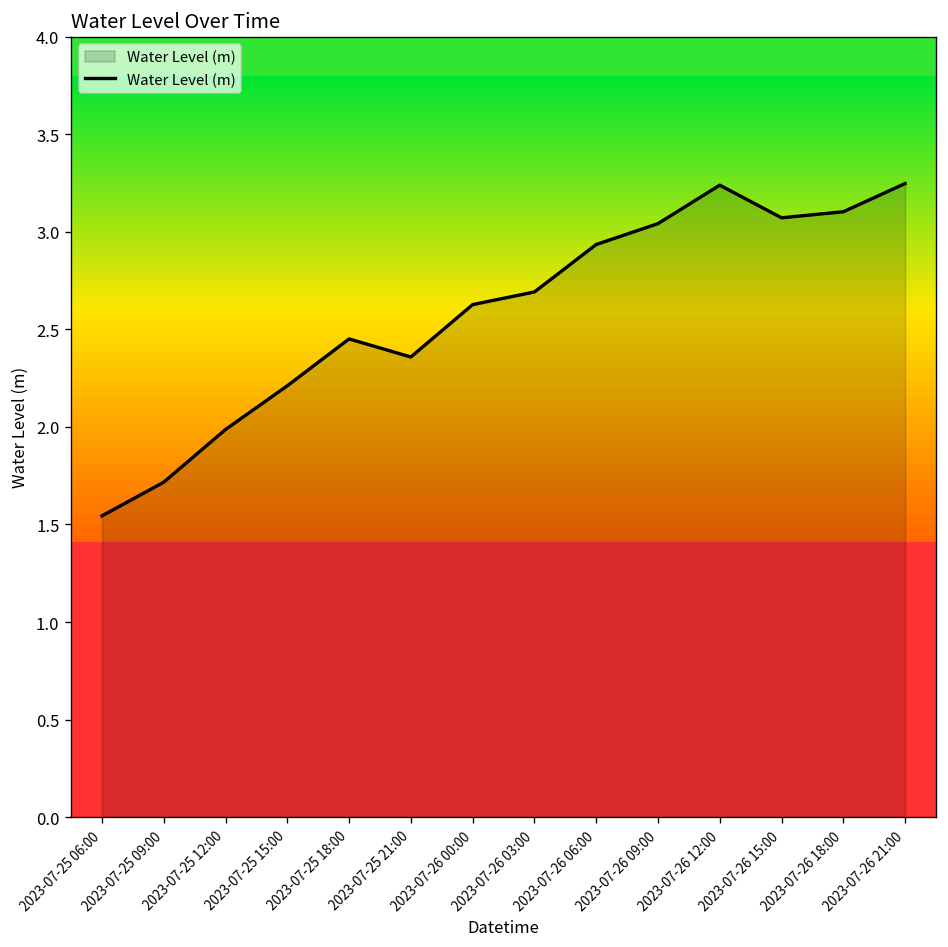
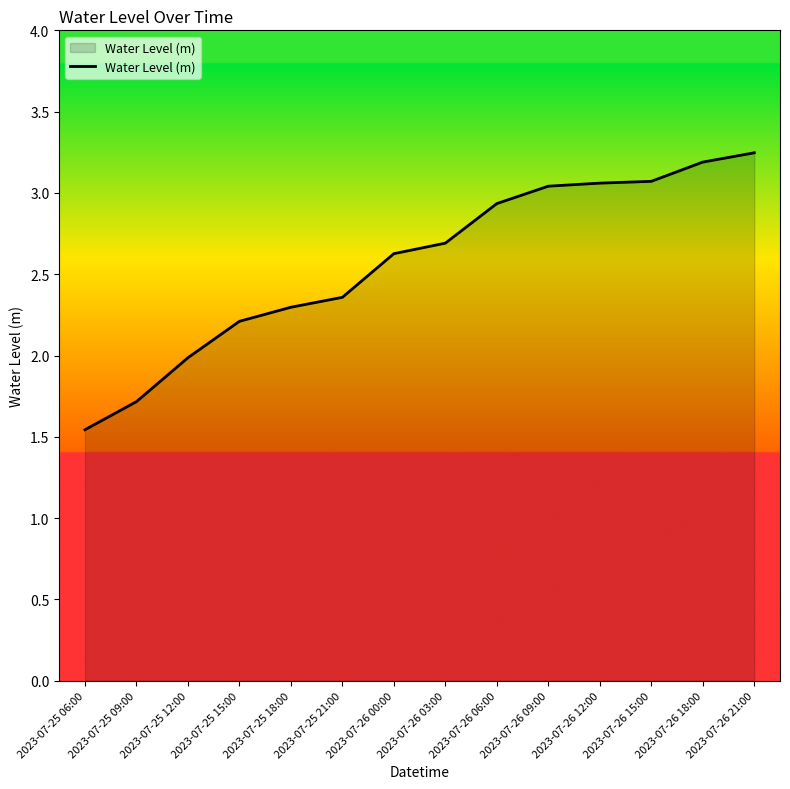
2023-07-25 18:00: 2.45 -> 2.30
2023-07-26 12:00: 3.24 -> 3.06
2023-07-26 18:00: 3.10 -> 3.19
